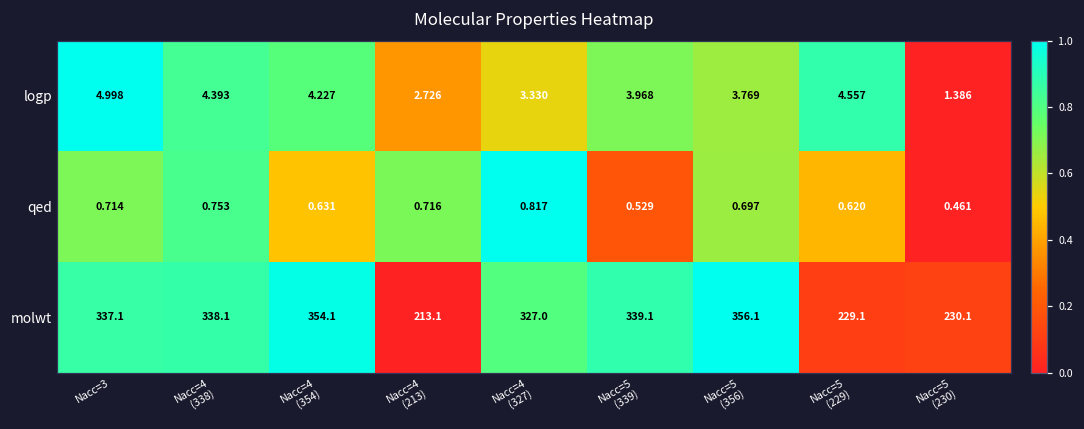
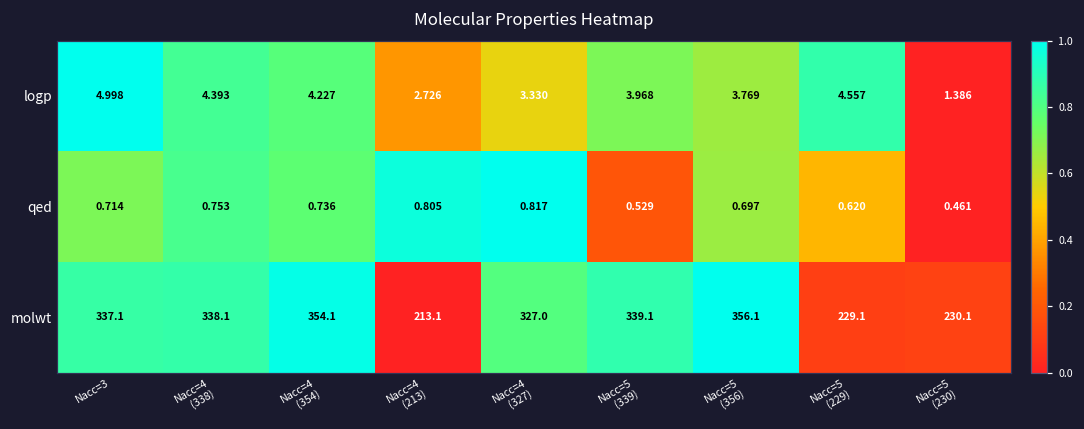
qed, Nacc=4 (354): 0.631 -> 0.736
qed, Nacc=4 (213): 0.716 -> 0.805
